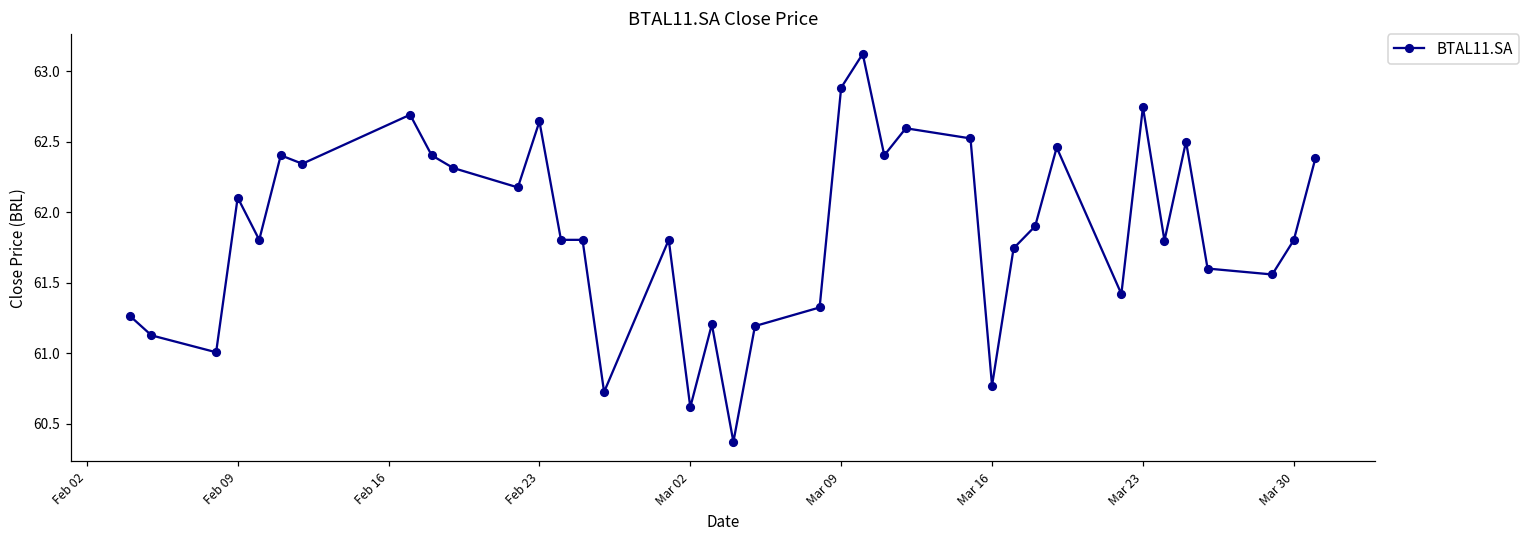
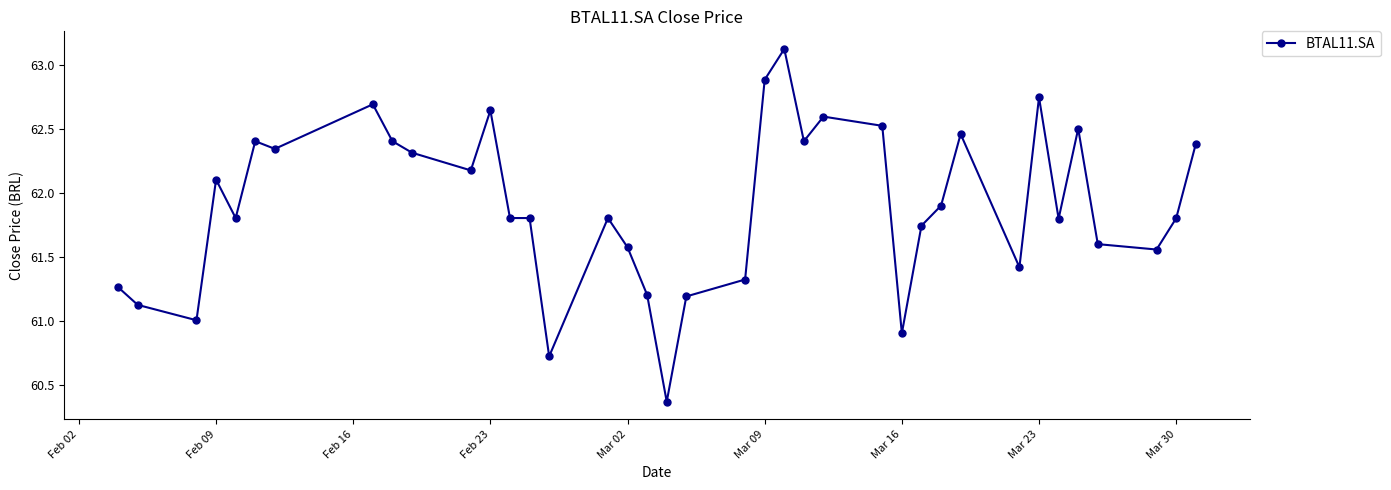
Mar 02: 60.62 -> 61.58
Mar 16: 60.77 -> 60.90
